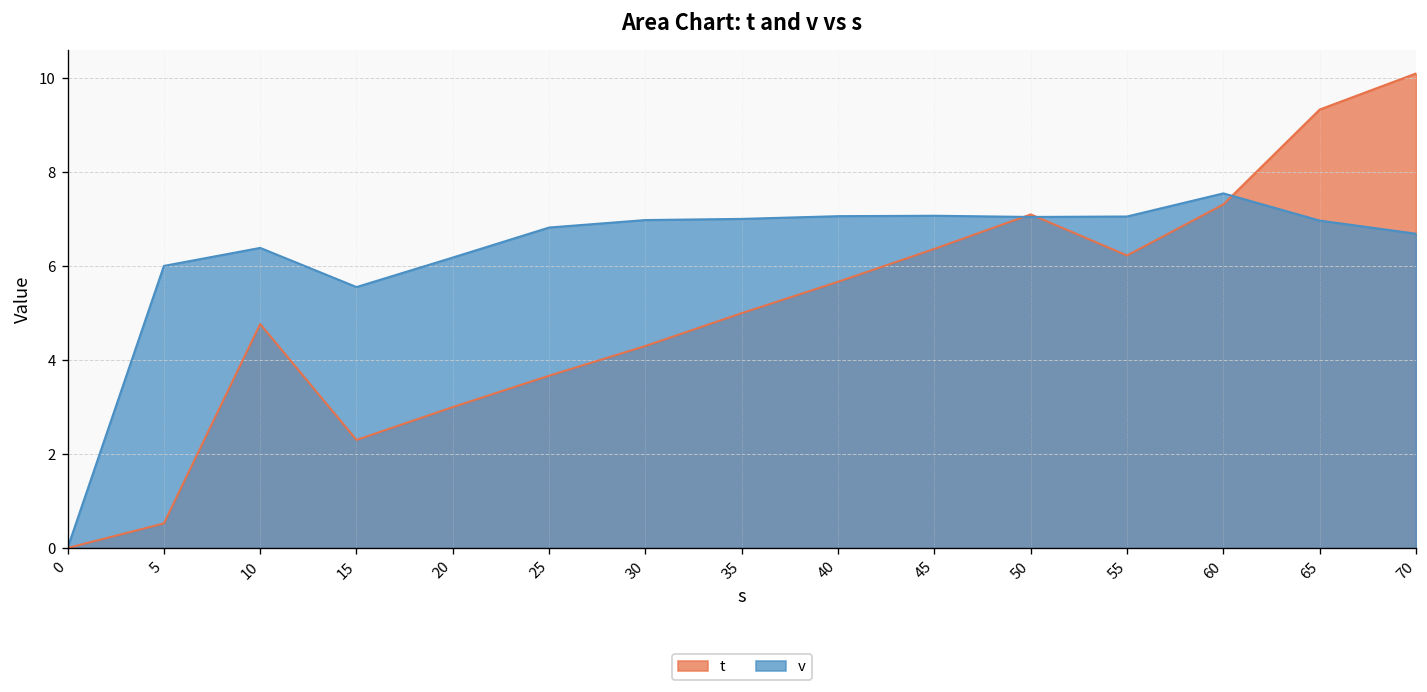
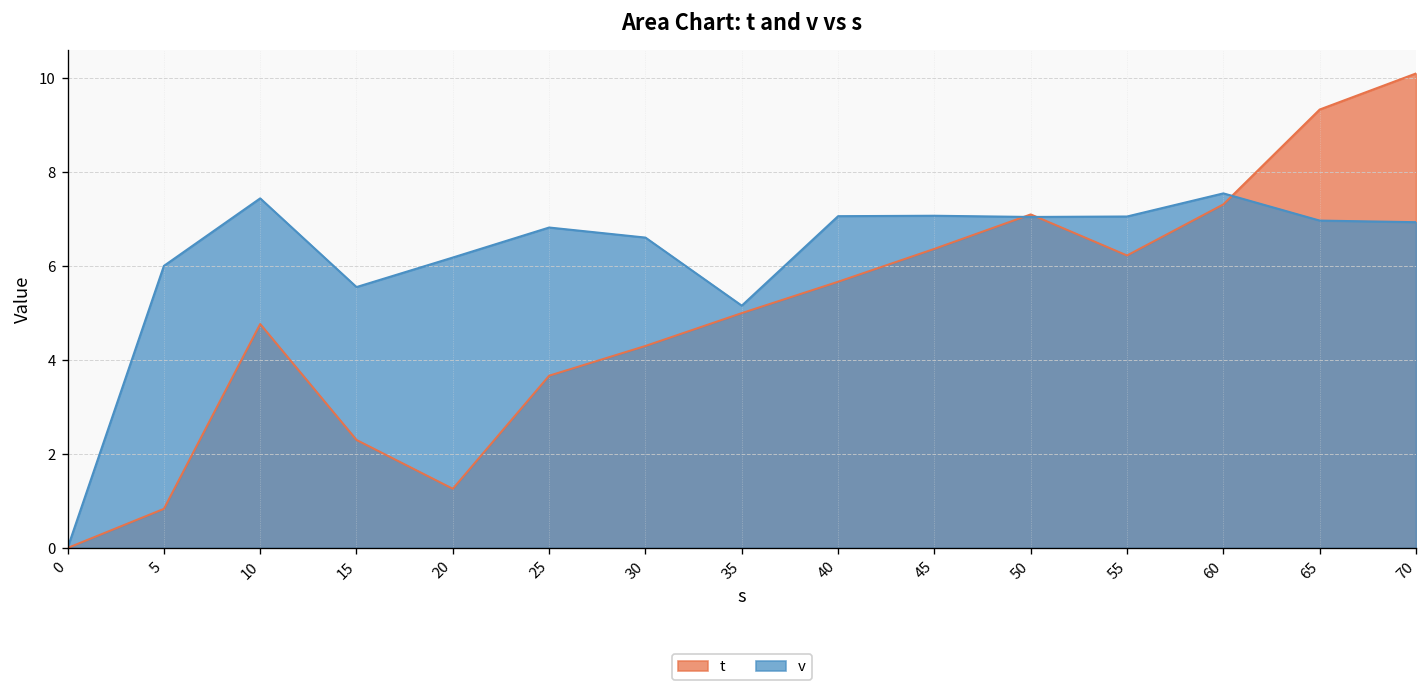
t, 5: 0.5 -> 0.8
v, 10: 6.4 -> 7.4
t, 20: 3.0 -> 1.3
v, 30: 7.0 -> 6.6
v, 35: 7.0 -> 5.2
v, 70: 6.7 -> 6.9
